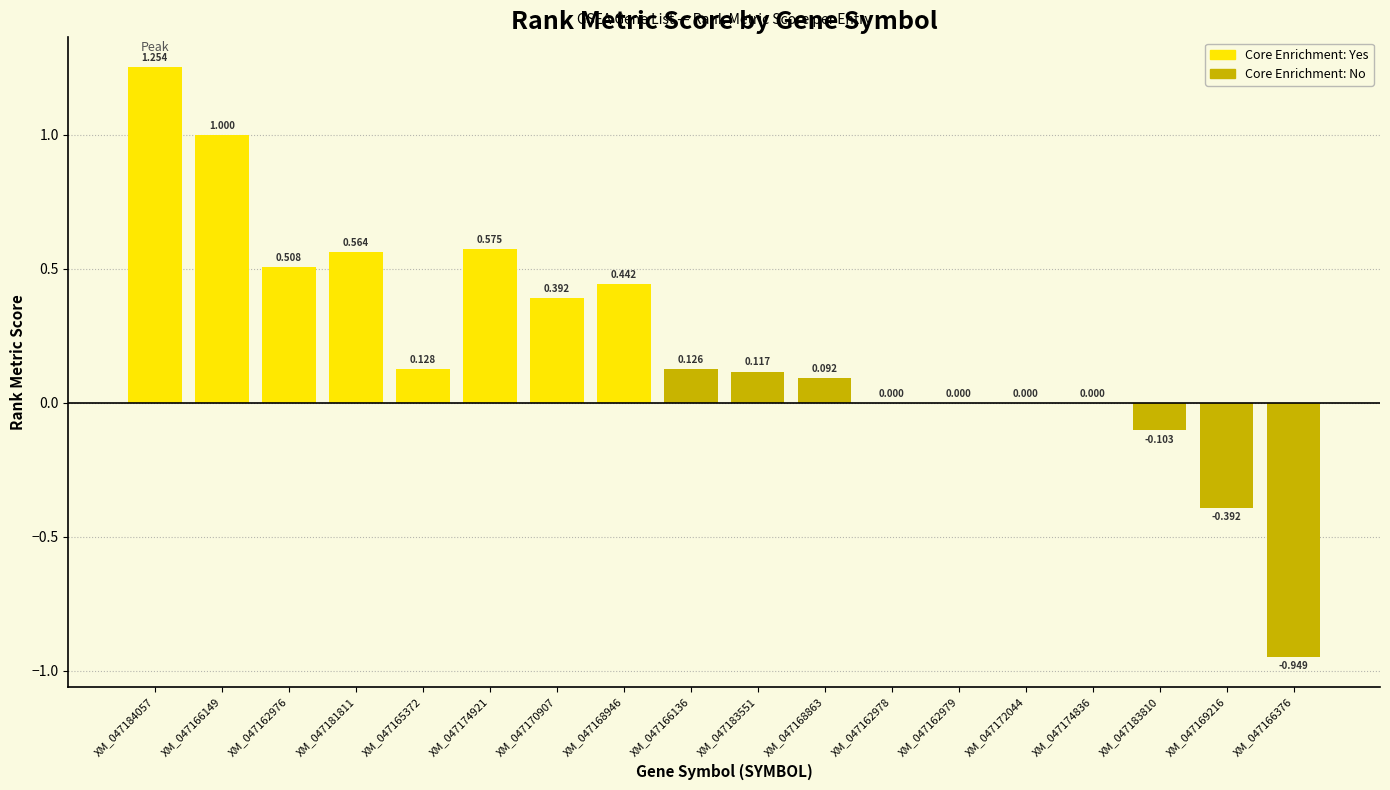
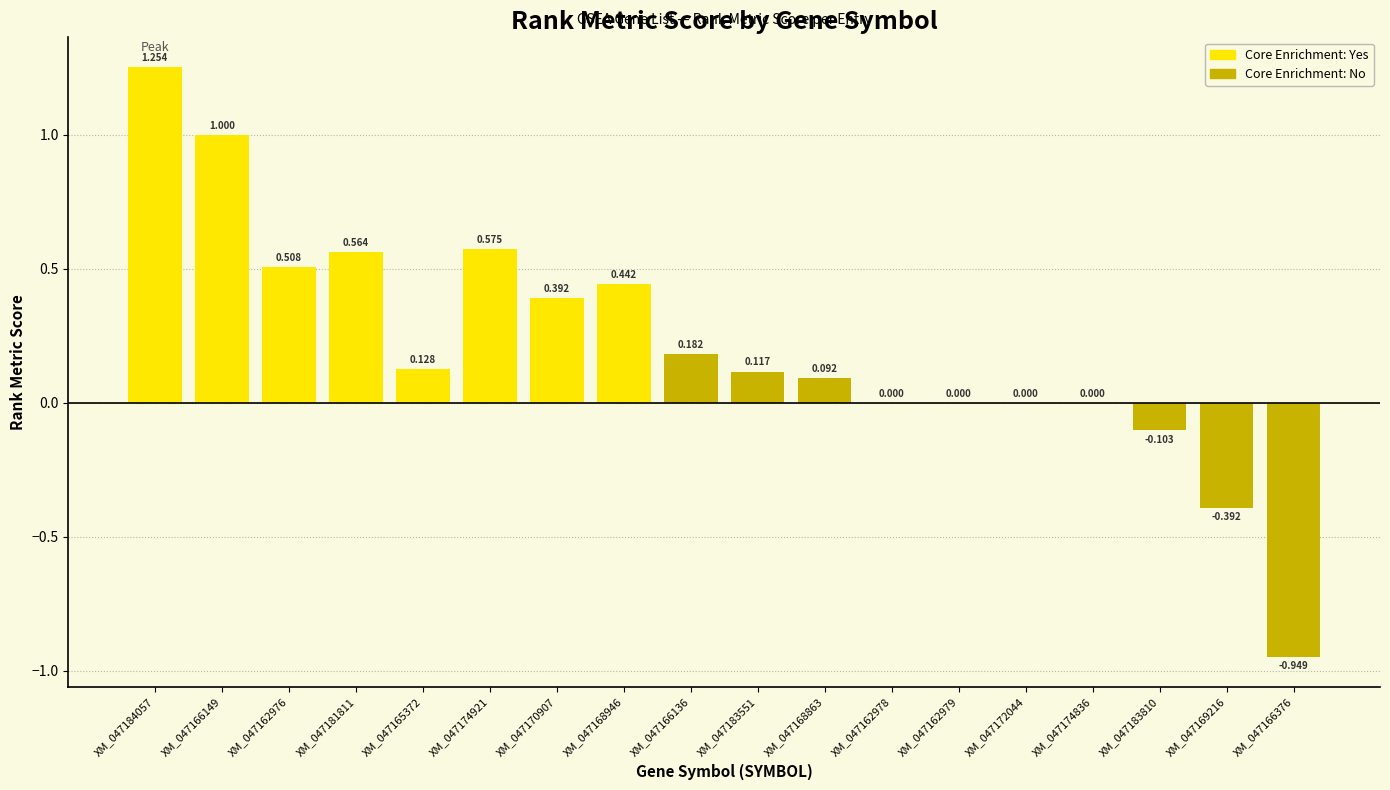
Core Enrichment: No, XM_047166136: 0.126 -> 0.182
